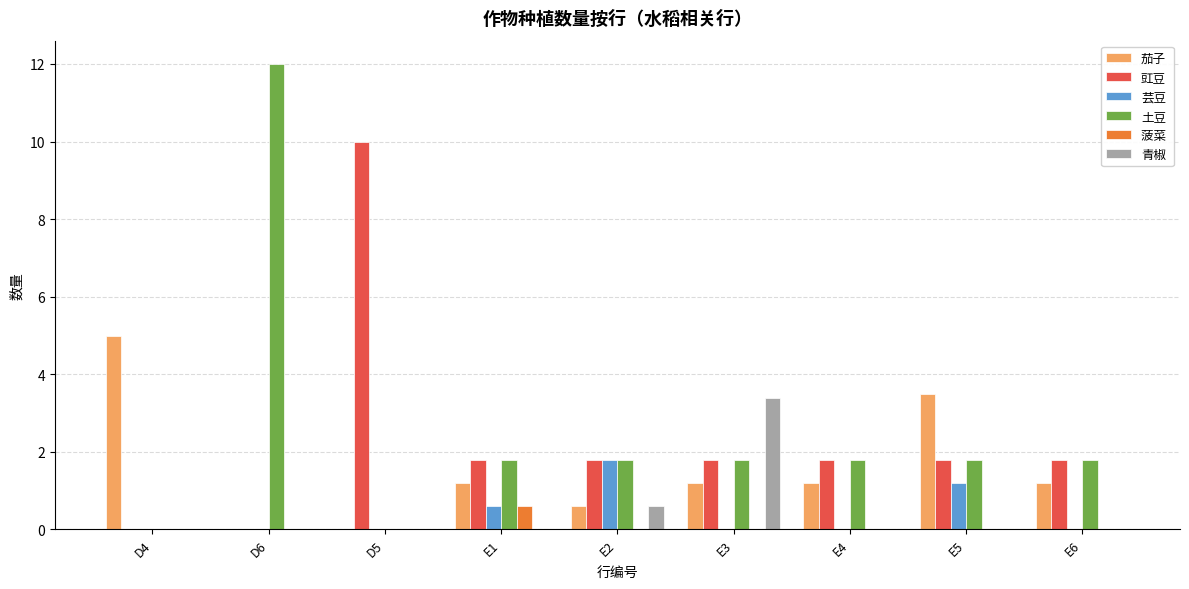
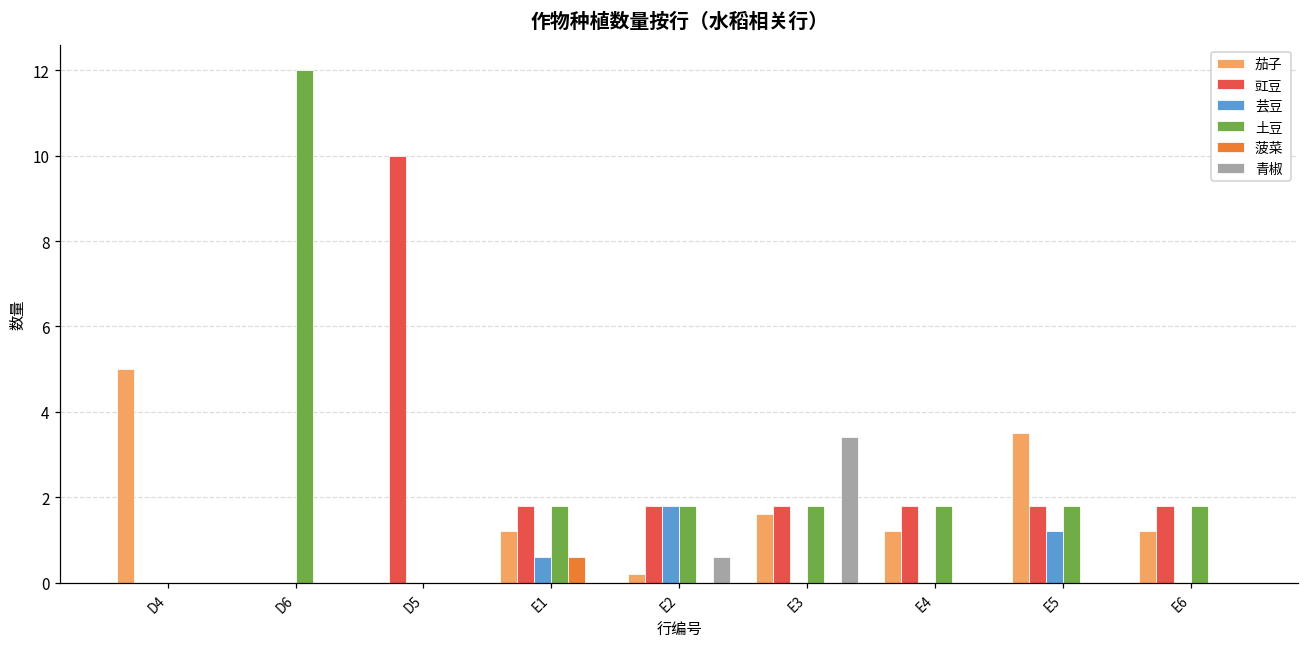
茄子, E2: 0.6 -> 0.2
茄子, E3: 1.2 -> 1.6
